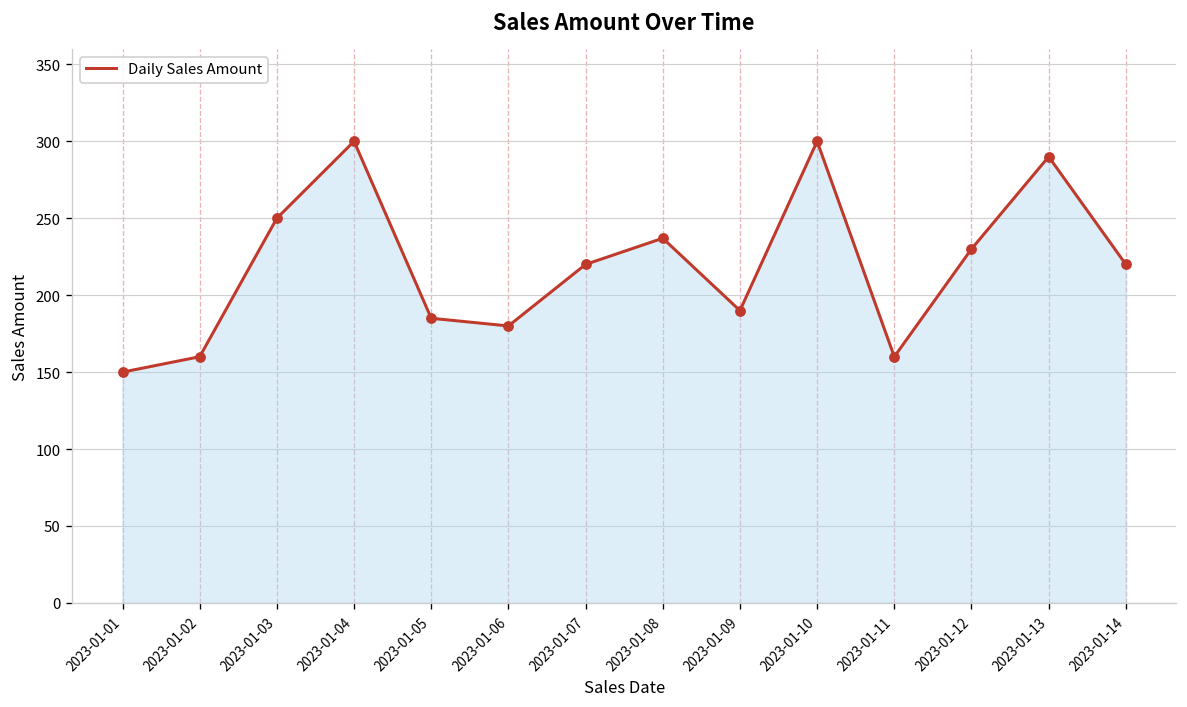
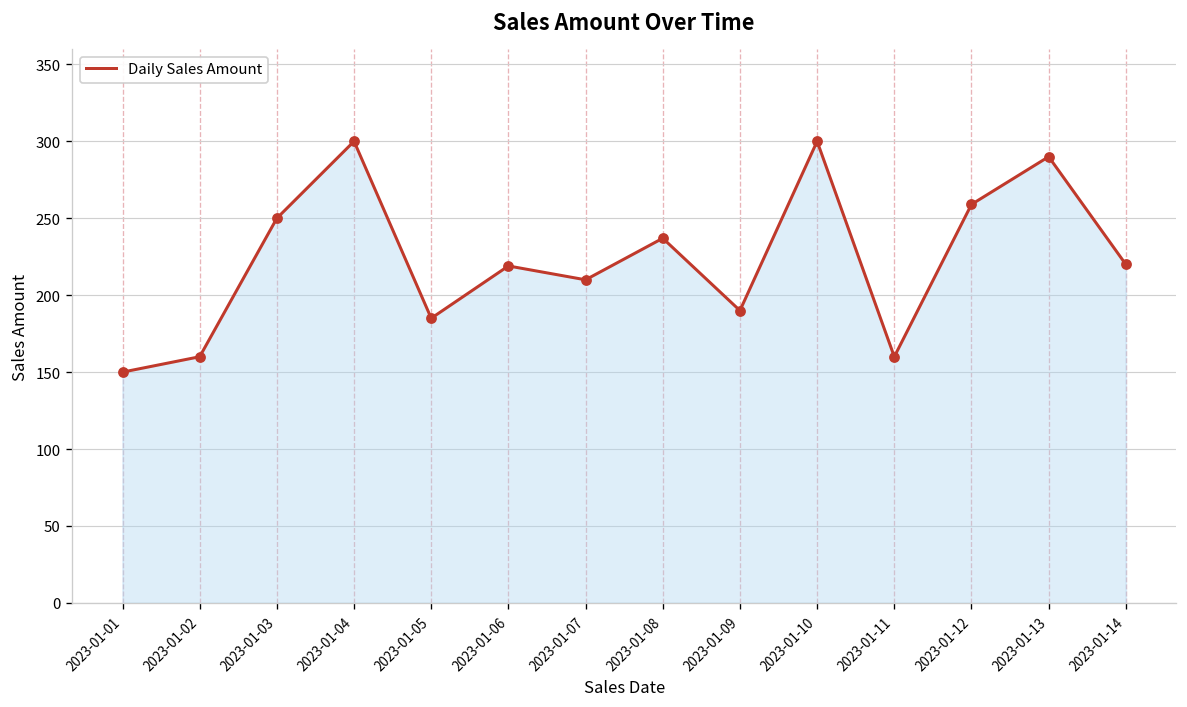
2023-01-06: 180 -> 219
2023-01-07: 220 -> 210
2023-01-12: 230 -> 259
